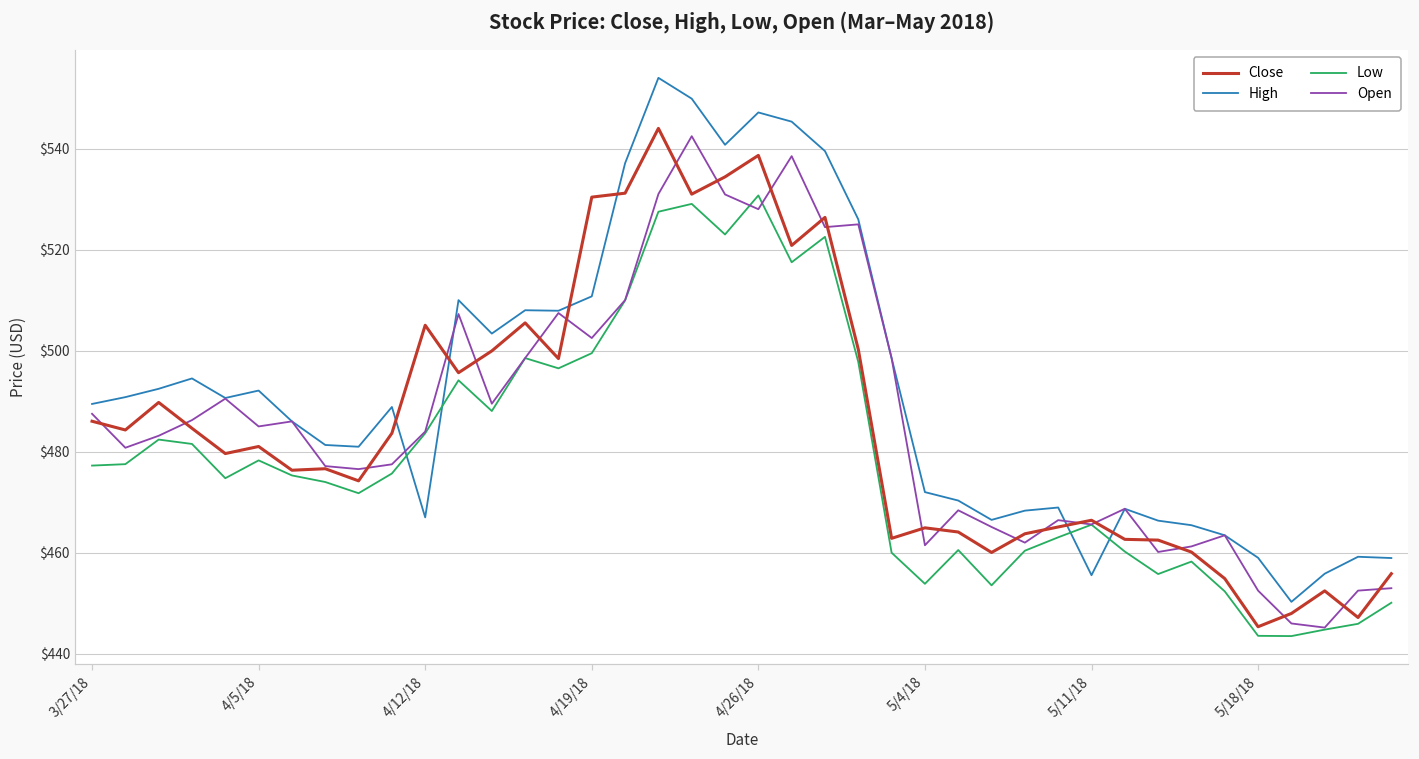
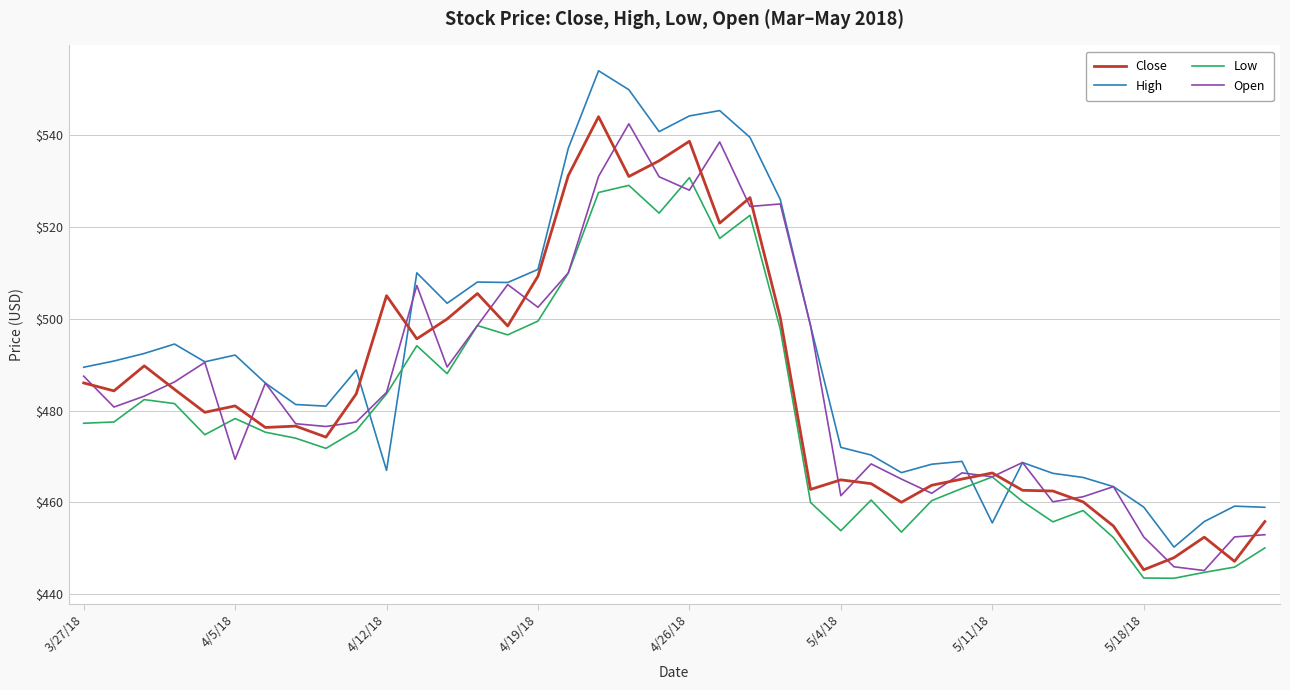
Open, 4/5/18: $485 -> $469
Close, 4/19/18: $530 -> $509
High, 4/26/18: $547 -> $544
